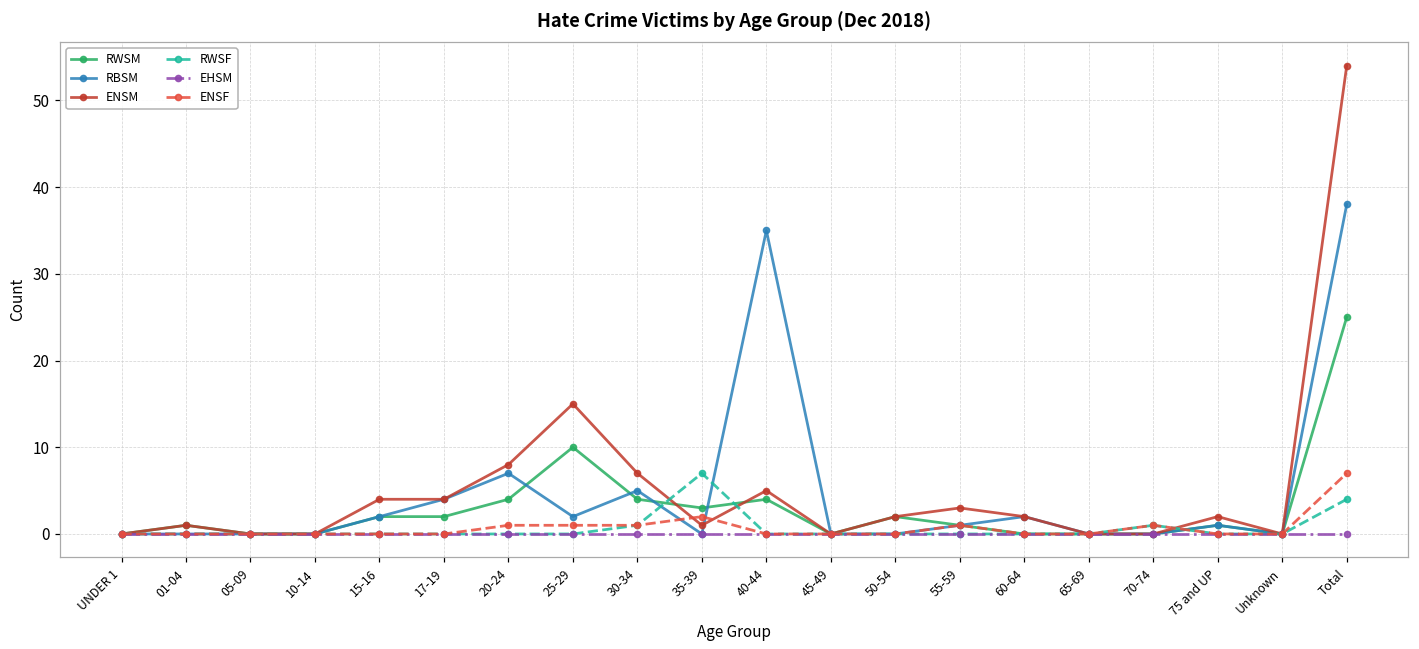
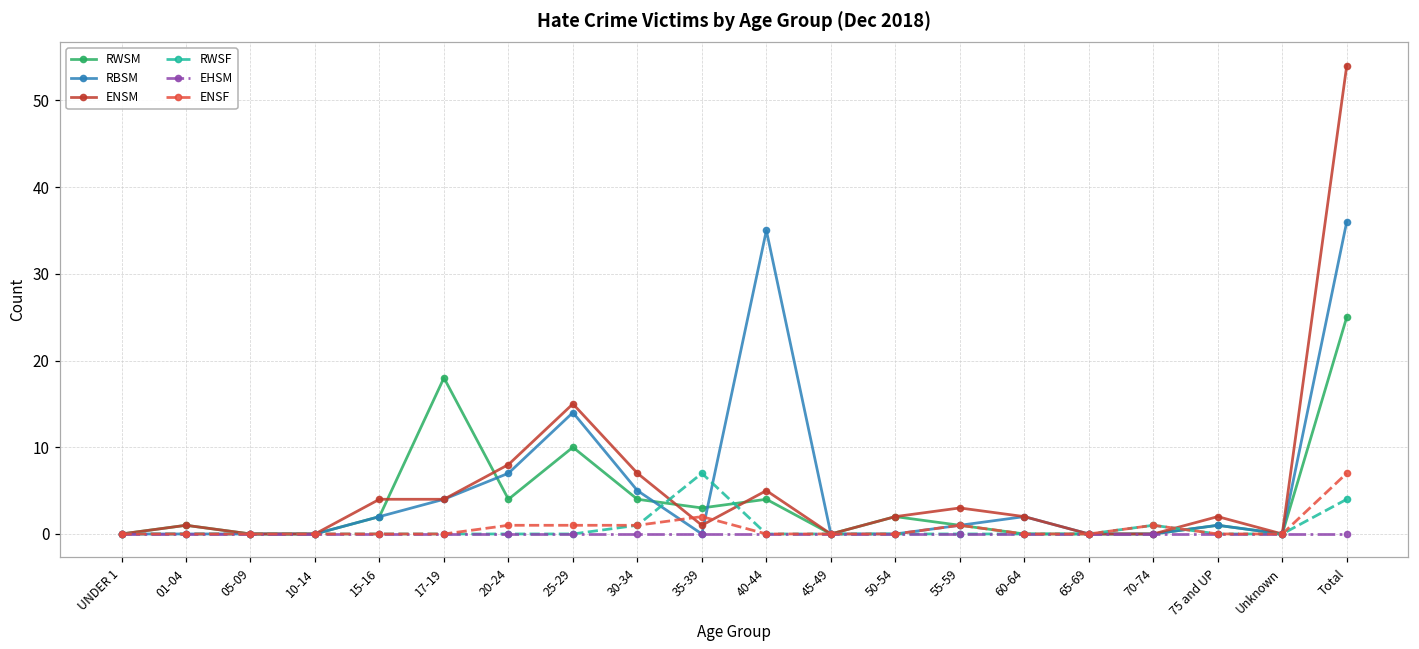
RWSM, 17-19: 2 -> 18
RBSM, 25-29: 2 -> 14
RBSM, Total: 38 -> 36
